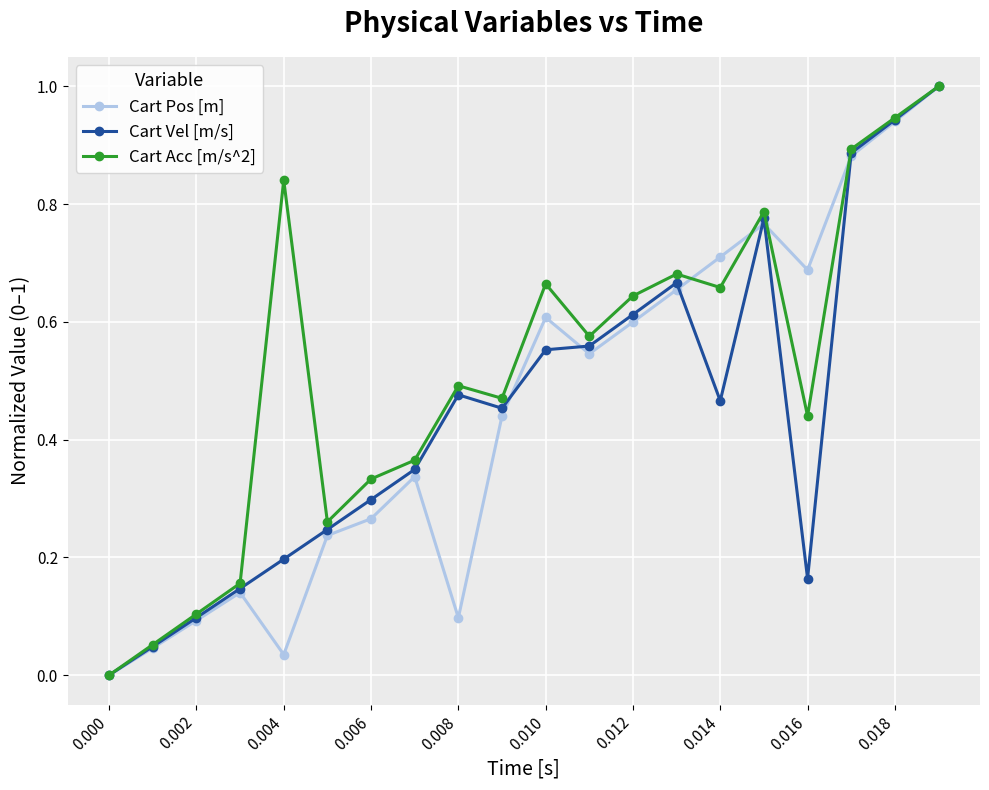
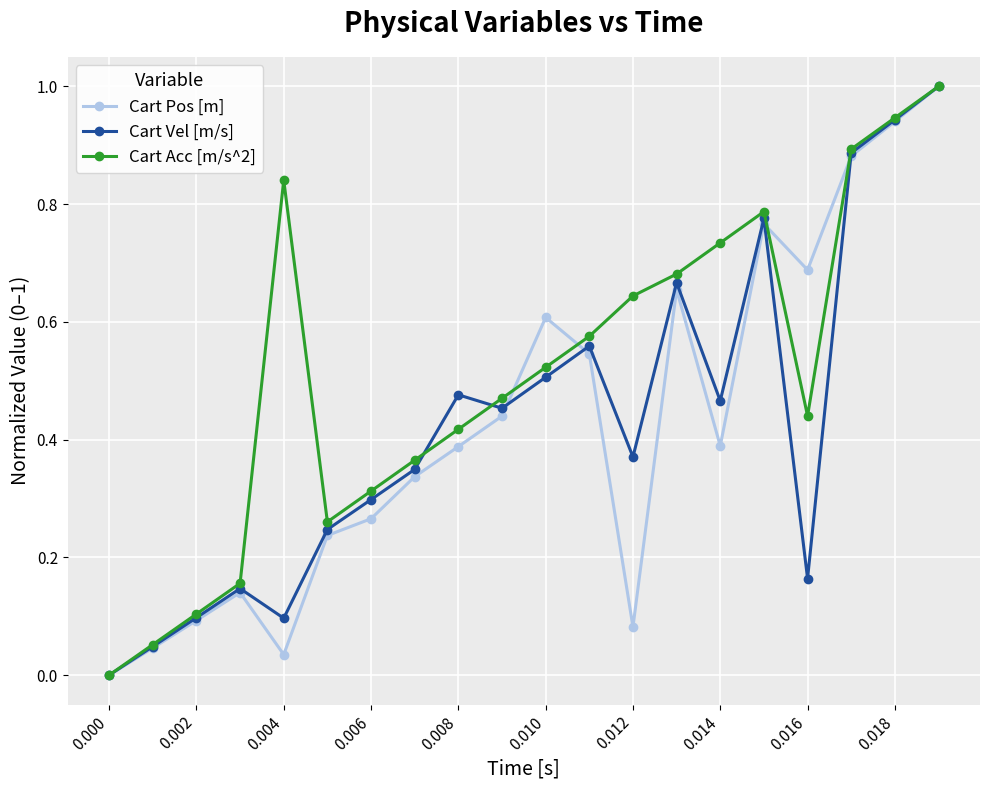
Cart Vel [m/s], 0.004: 0.20 -> 0.10
Cart Acc [m/s^2], 0.006: 0.33 -> 0.31
Cart Pos [m], 0.008: 0.10 -> 0.39
Cart Acc [m/s^2], 0.008: 0.49 -> 0.42
Cart Vel [m/s], 0.010: 0.55 -> 0.51
Cart Acc [m/s^2], 0.010: 0.66 -> 0.52
Cart Pos [m], 0.012: 0.60 -> 0.08
Cart Vel [m/s], 0.012: 0.61 -> 0.37
Cart Pos [m], 0.014: 0.71 -> 0.39
Cart Acc [m/s^2], 0.014: 0.66 -> 0.73
